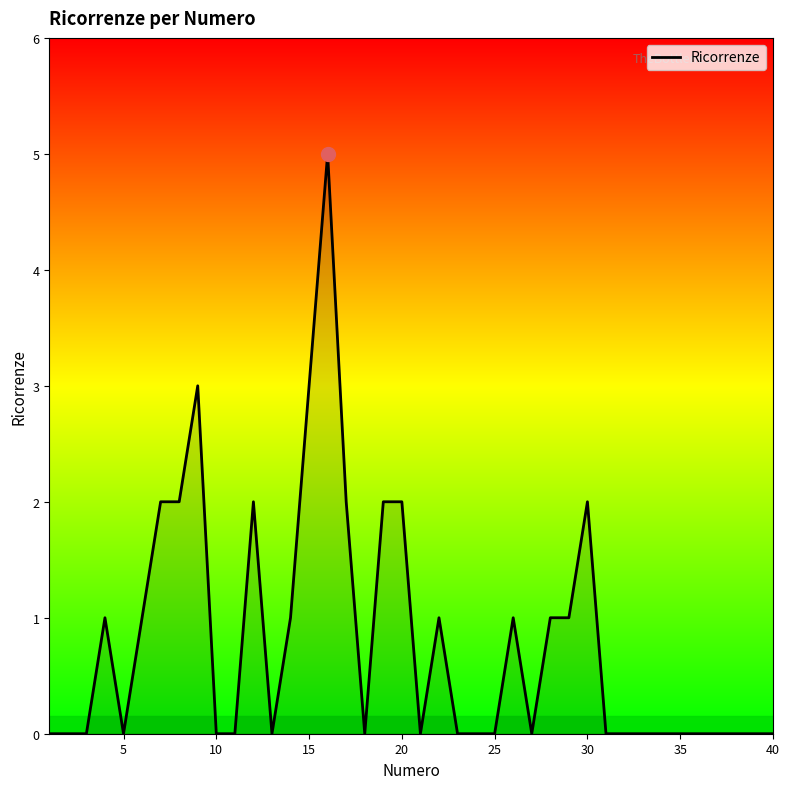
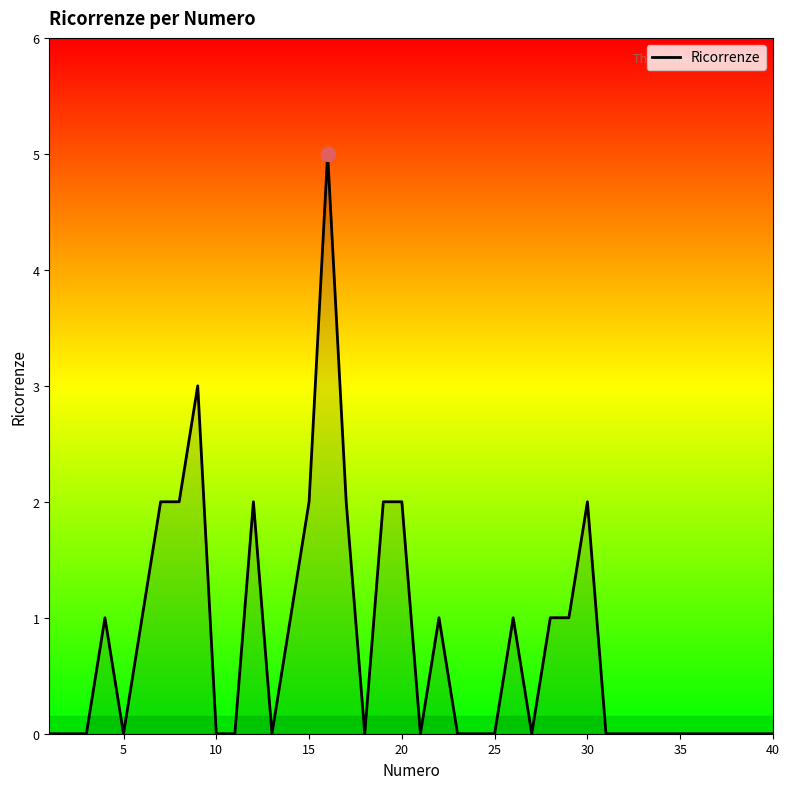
Ricorrenze, 15: 3 -> 2
